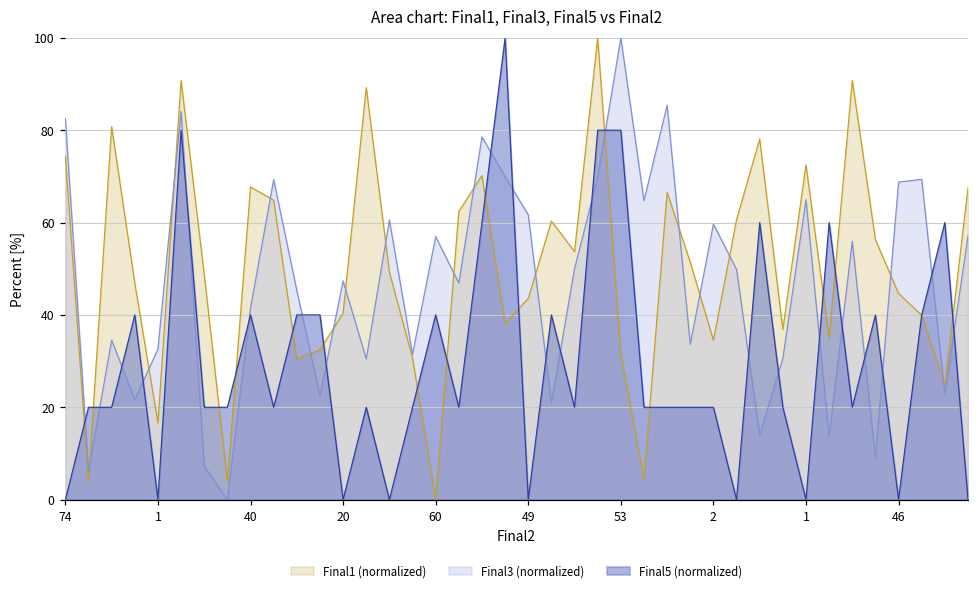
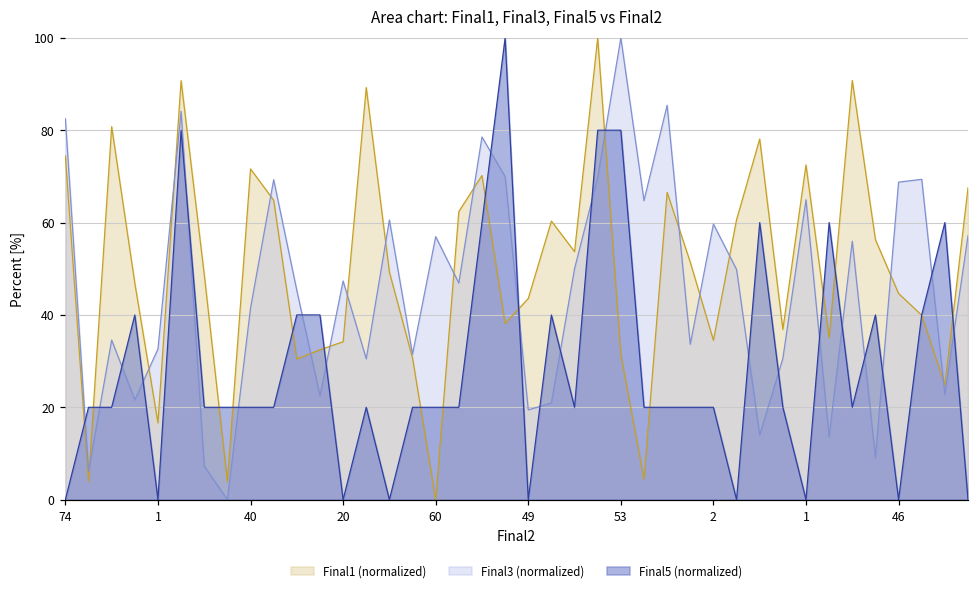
Final1 (normalized), 40: 68 -> 72
Final5 (normalized), 40: 40 -> 20
Final1 (normalized), 20: 40 -> 34
Final5 (normalized), 60: 40 -> 20
Final3 (normalized), 49: 62 -> 19
